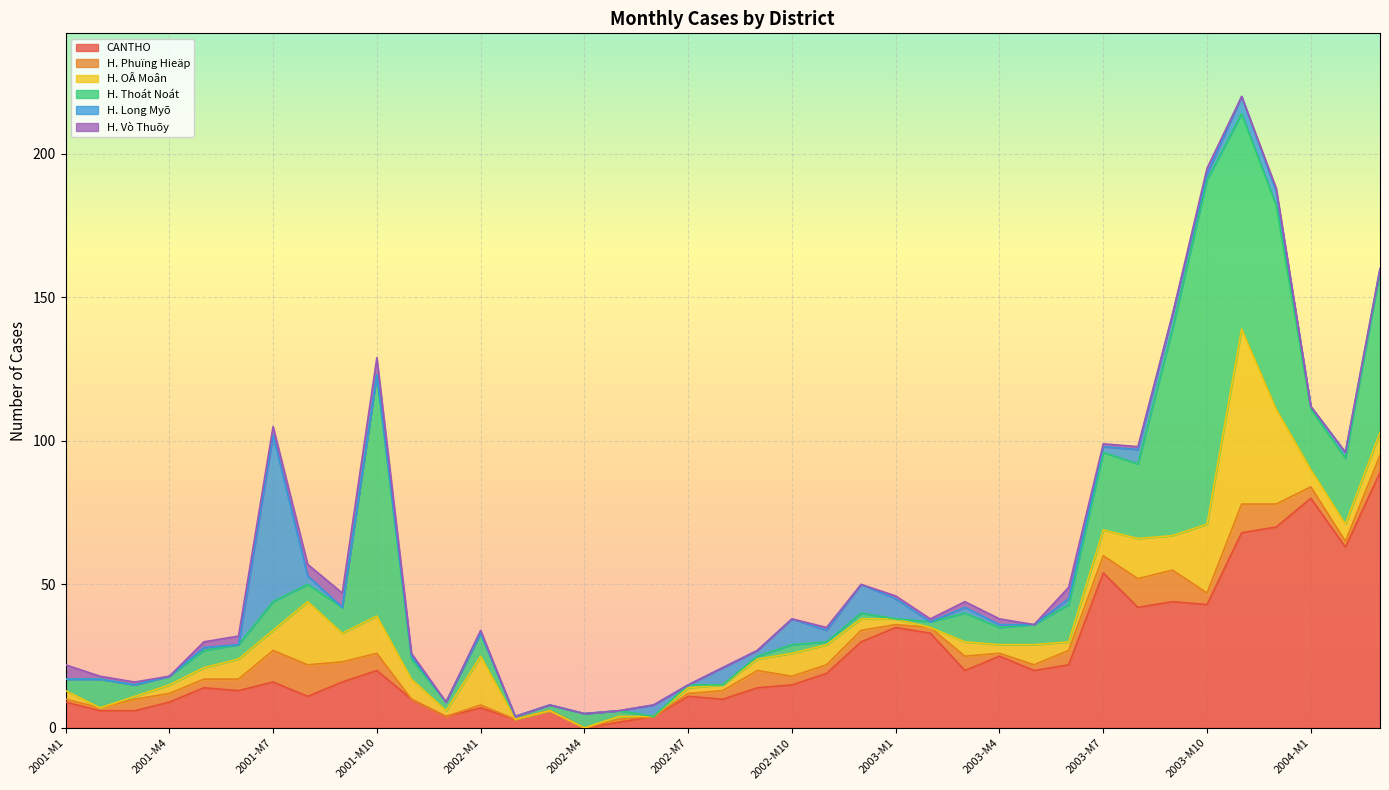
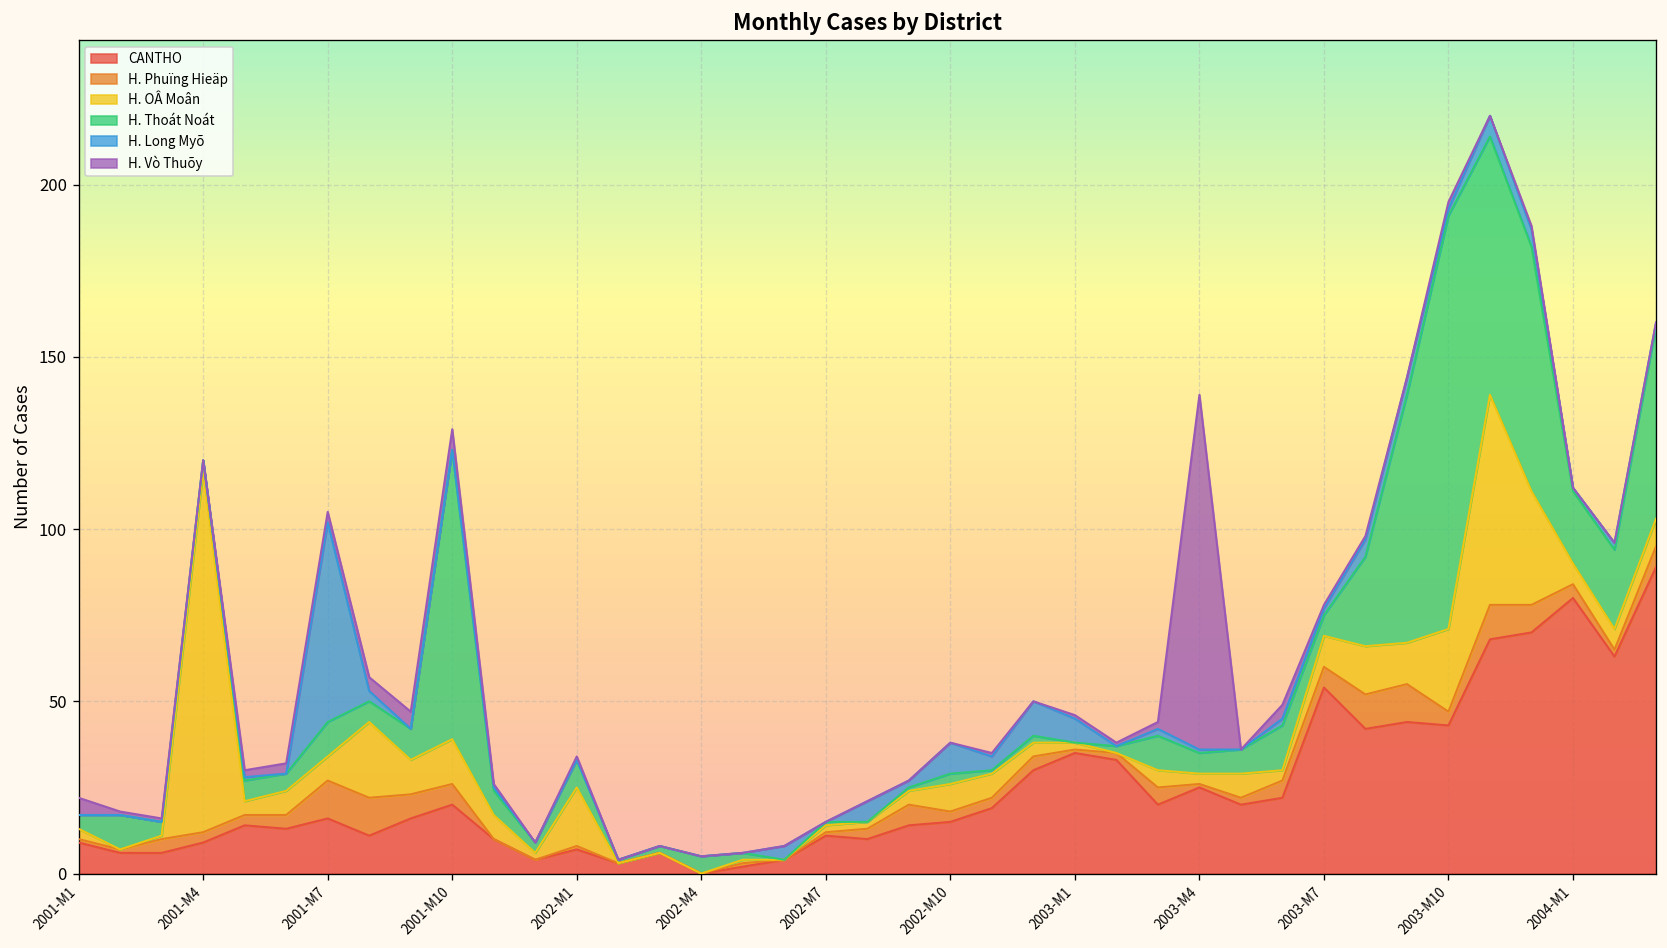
H. OÂ Moân, 2001-M4: 3 -> 105
H. Vò Thuõy, 2003-M4: 2 -> 103
H. Thoát Noát, 2003-M7: 27 -> 6
